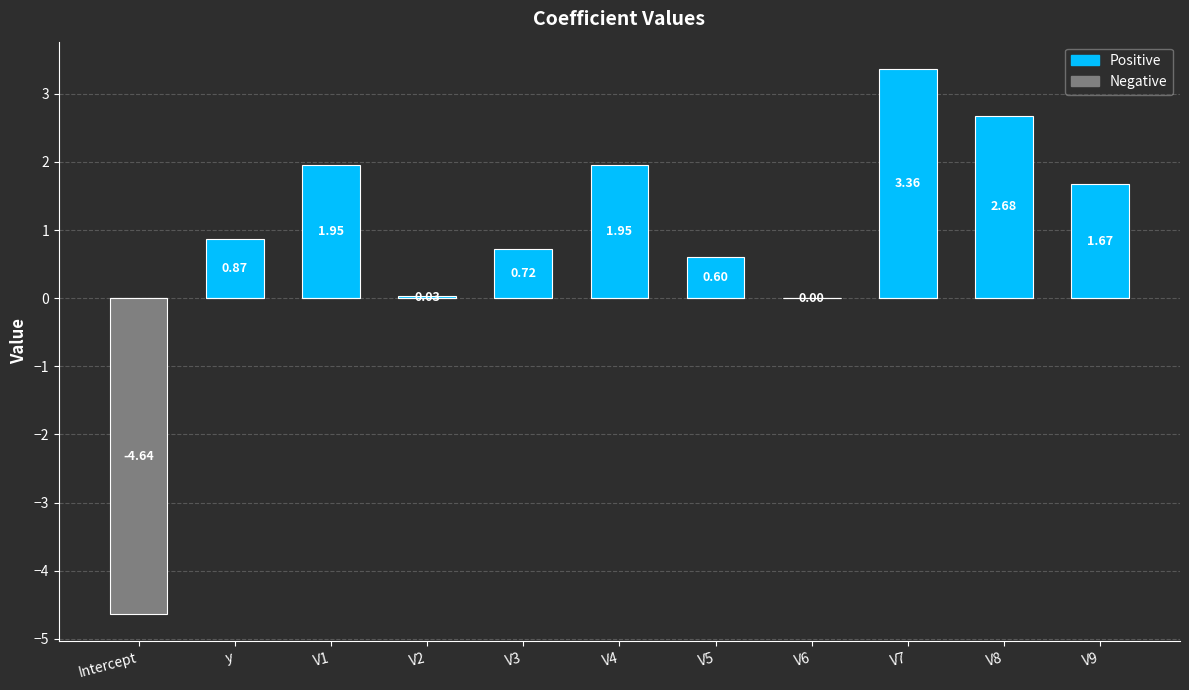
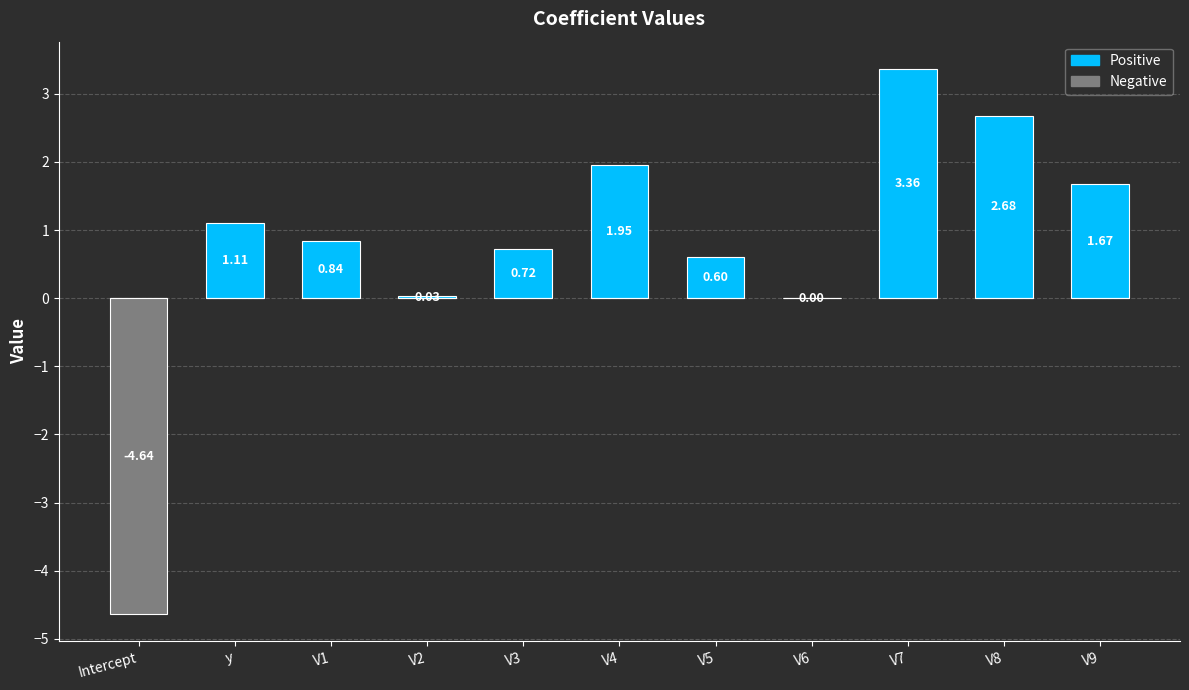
Positive, y: 0.87 -> 1.11
Positive, V1: 1.95 -> 0.84
